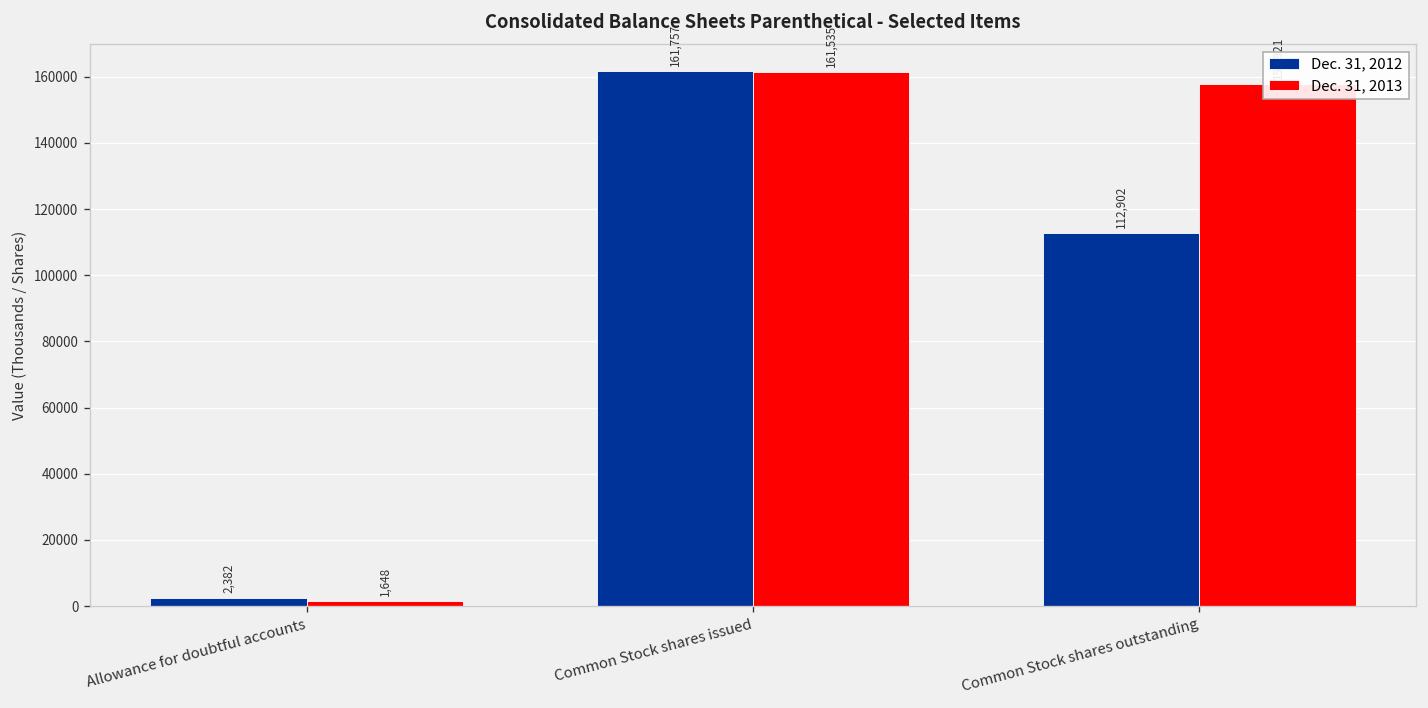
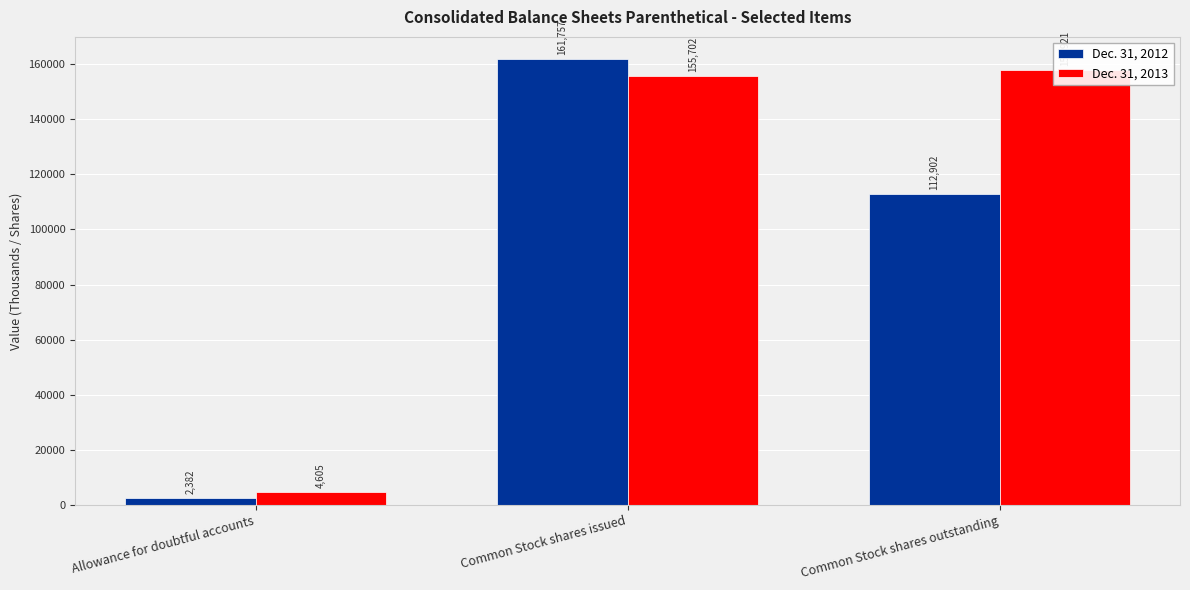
Dec. 31, 2013, Allowance for doubtful accounts: 1,648 -> 4,605
Dec. 31, 2013, Common Stock shares issued: 161,535 -> 155,702
